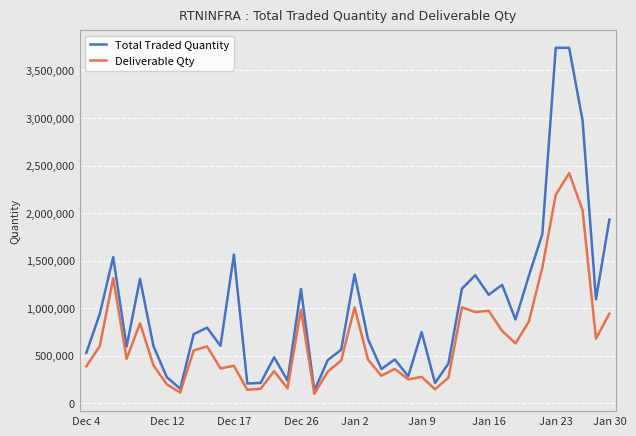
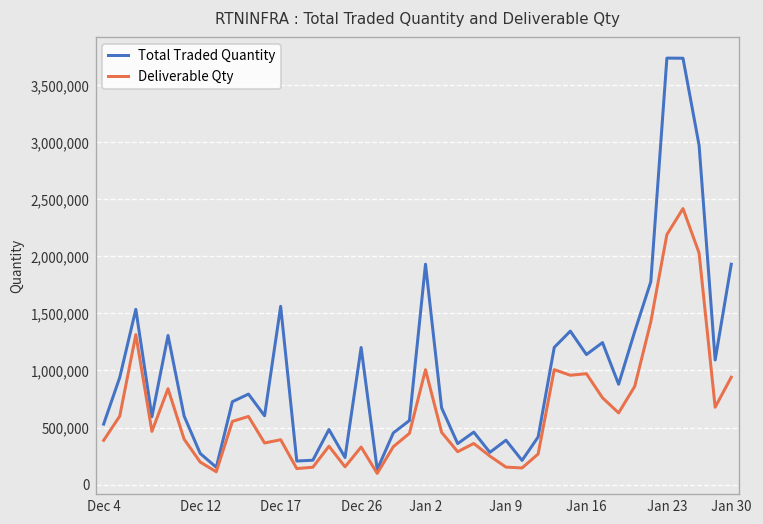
Deliverable Qty, Dec 26: 1,000,000 -> 300,000
Total Traded Quantity, Jan 2: 1,400,000 -> 1,900,000
Total Traded Quantity, Jan 9: 700,000 -> 400,000
Deliverable Qty, Jan 9: 300,000 -> 200,000
